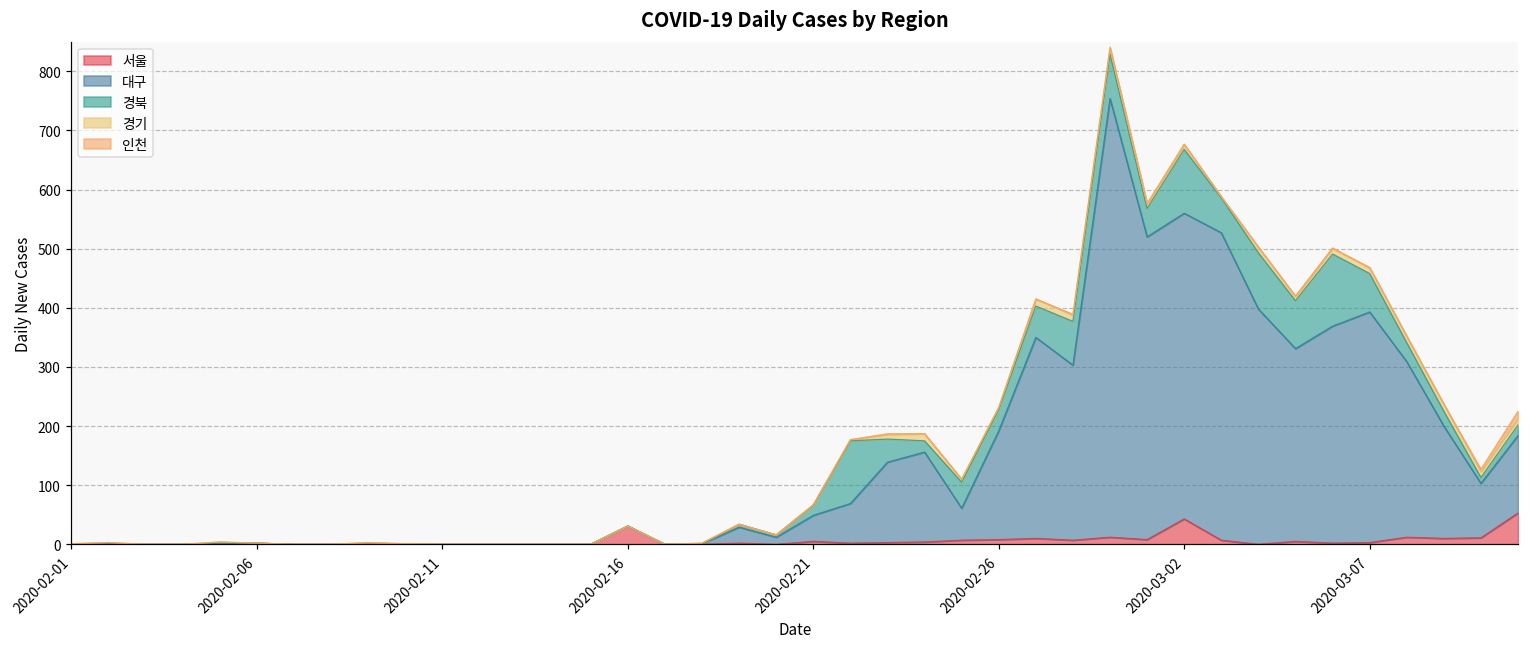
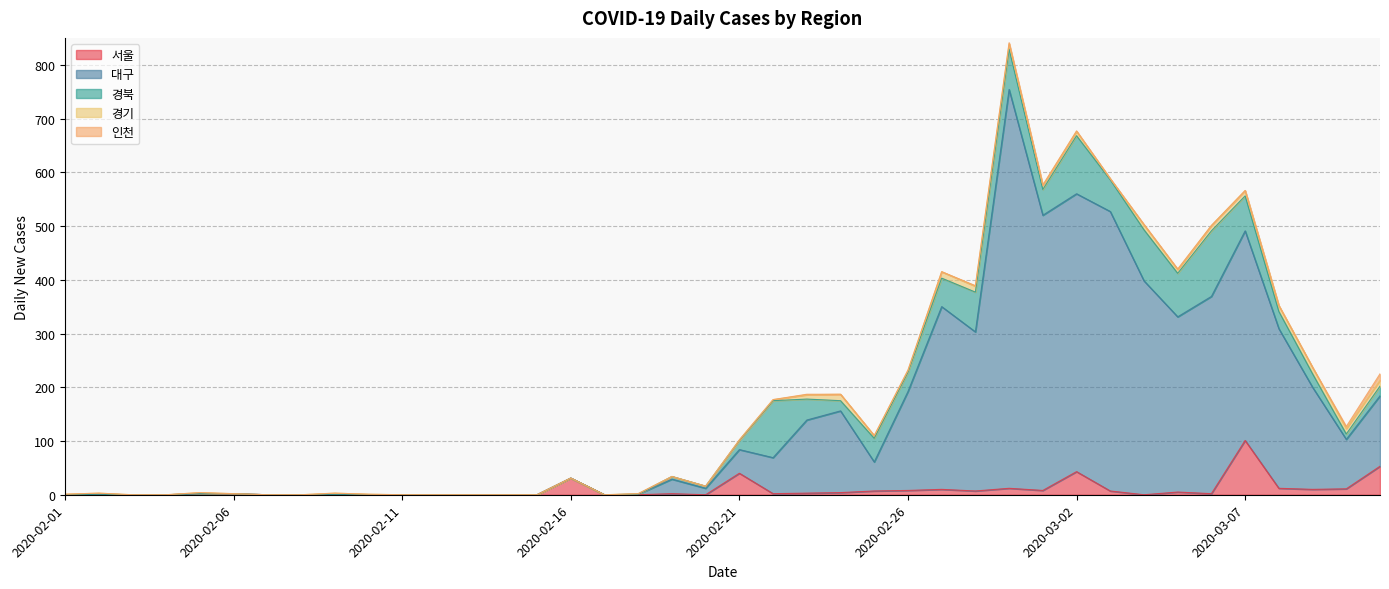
서울, 2020-02-21: 10 -> 40
서울, 2020-03-07: 0 -> 100
